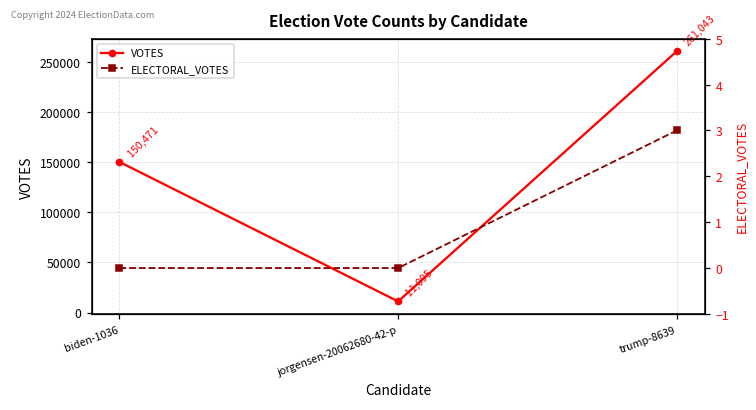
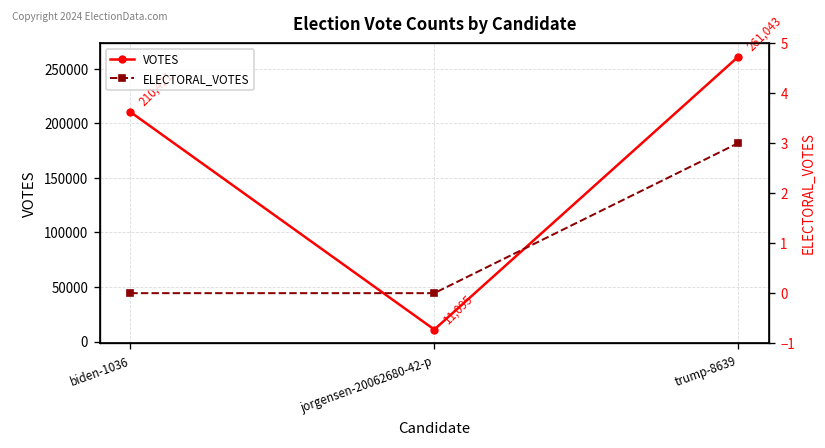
VOTES, biden-1036: 150,471 -> 210,421
